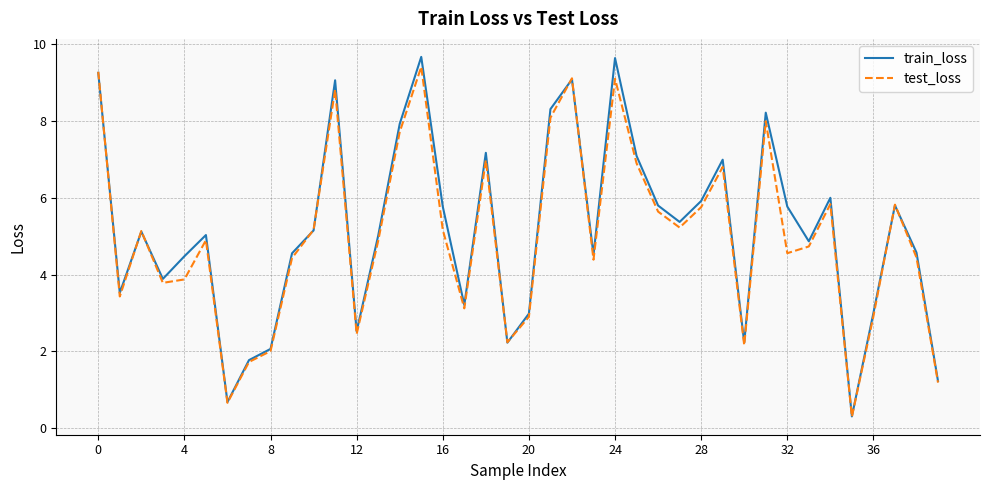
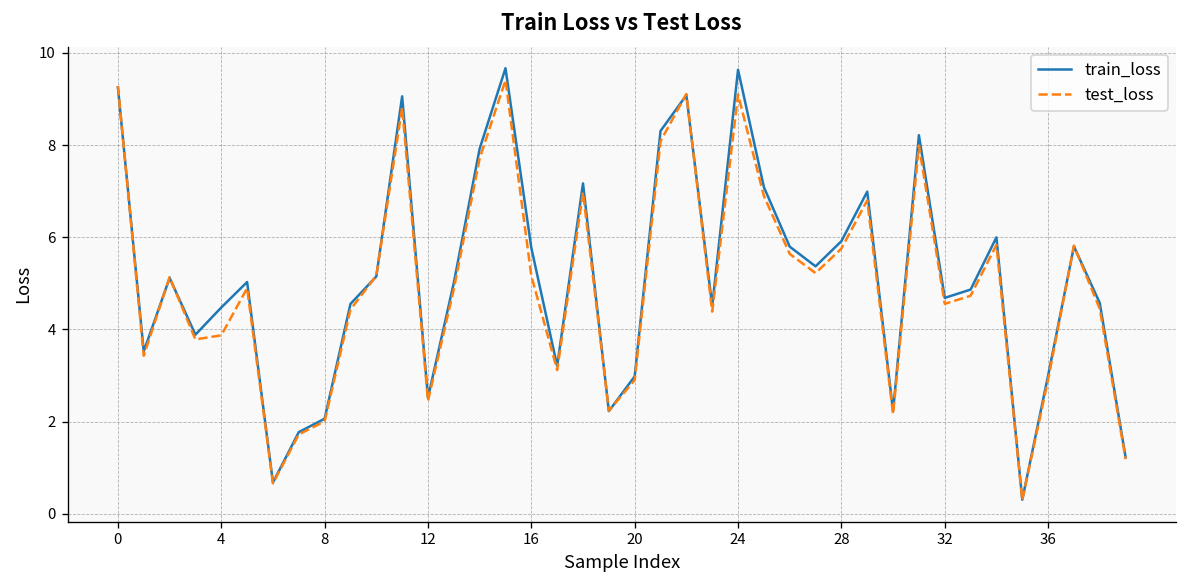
train_loss, 32: 5.8 -> 4.7
